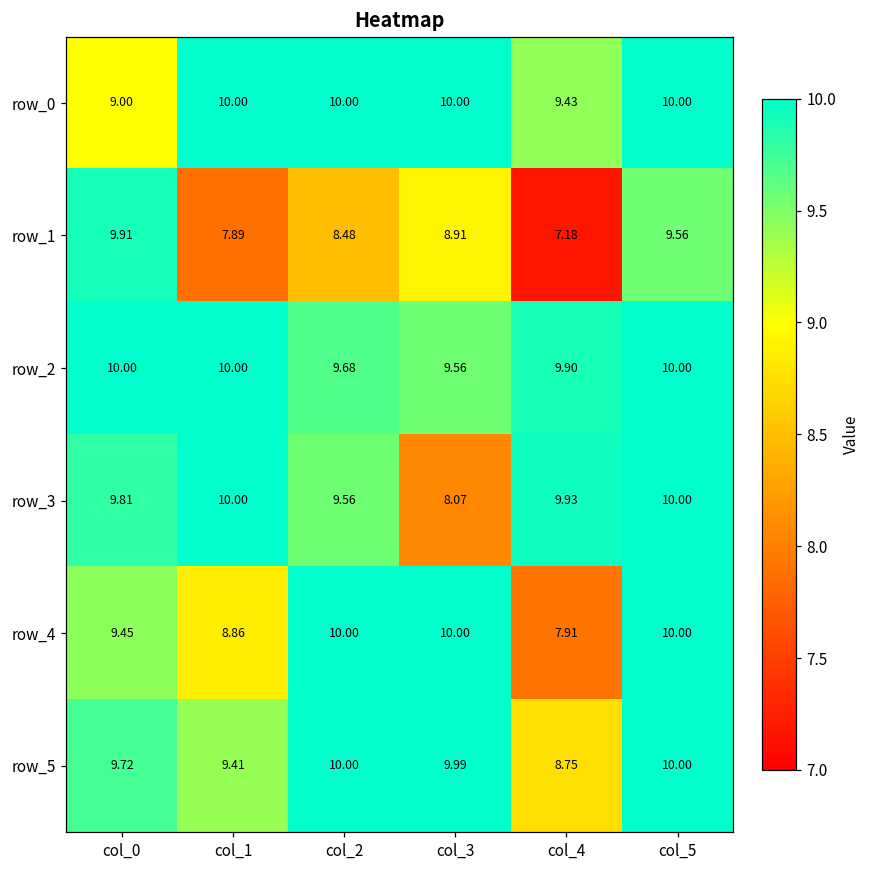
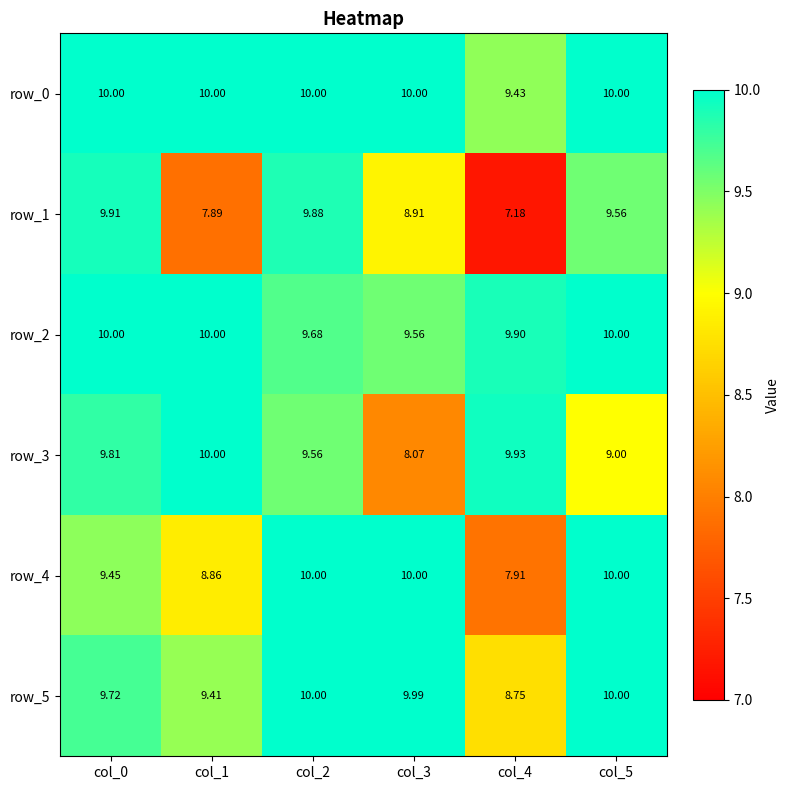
row_0, col_0: 9.00 -> 10.00
row_1, col_2: 8.48 -> 9.88
row_3, col_5: 10.00 -> 9.00
